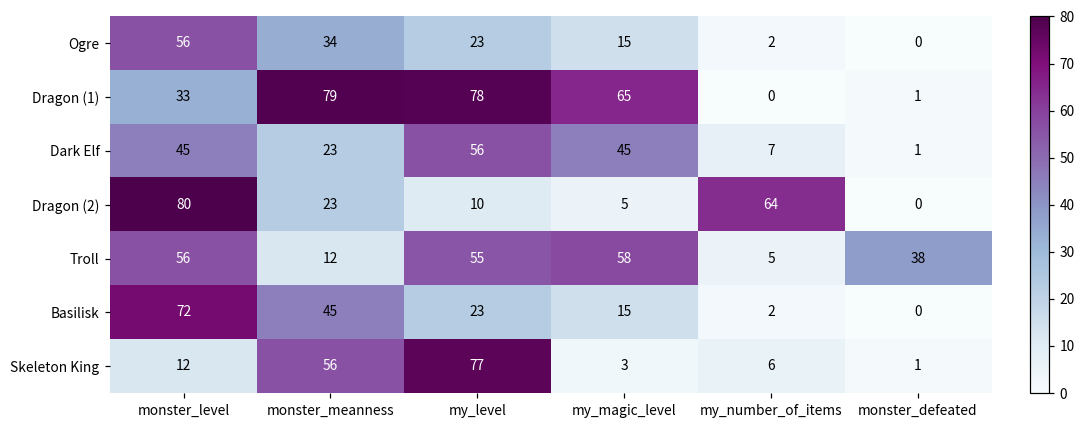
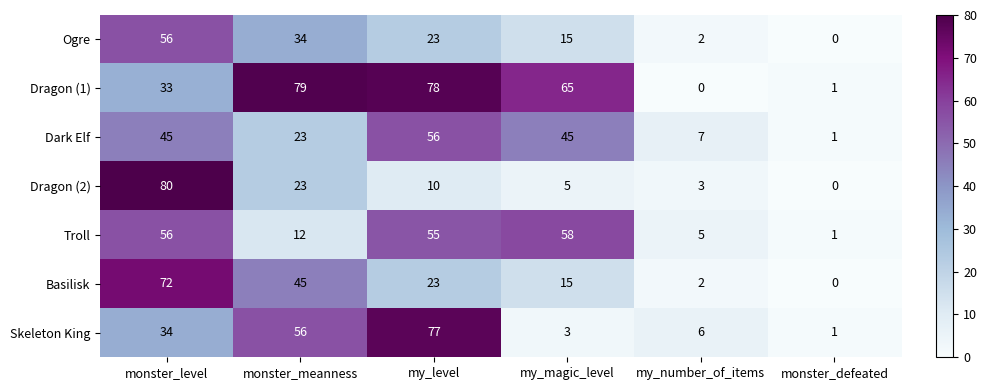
Dragon (2), my_number_of_items: 64 -> 3
Troll, monster_defeated: 38 -> 1
Skeleton King, monster_level: 12 -> 34
